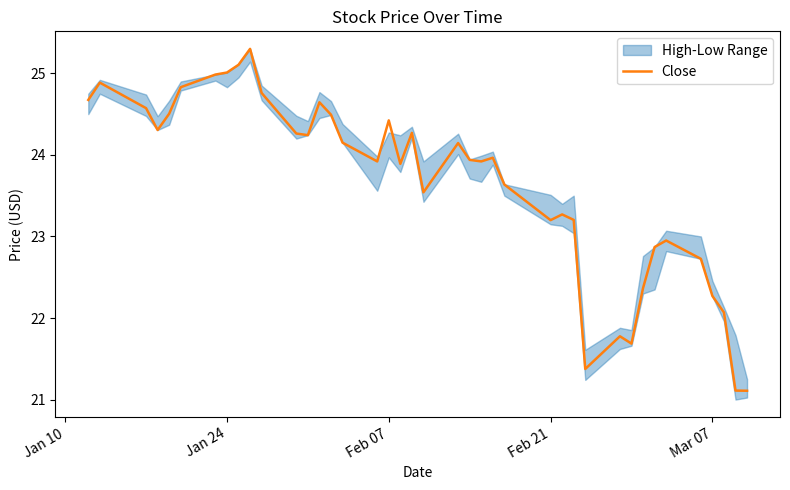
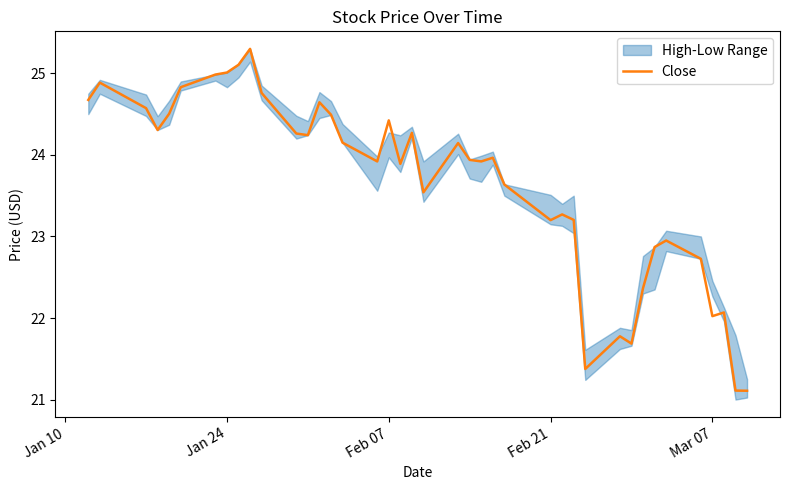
Close, Mar 07: 22.3 -> 22.0
